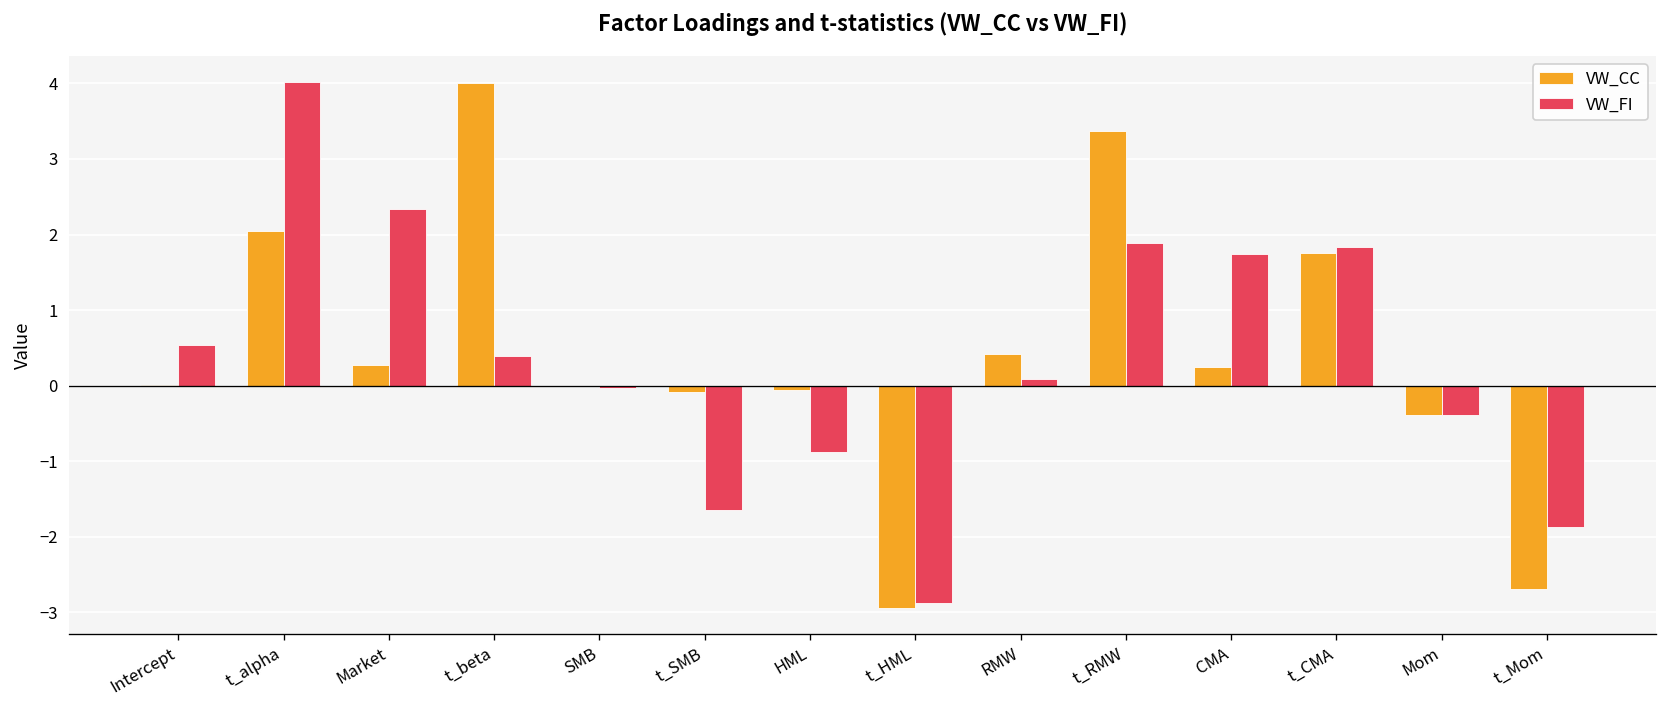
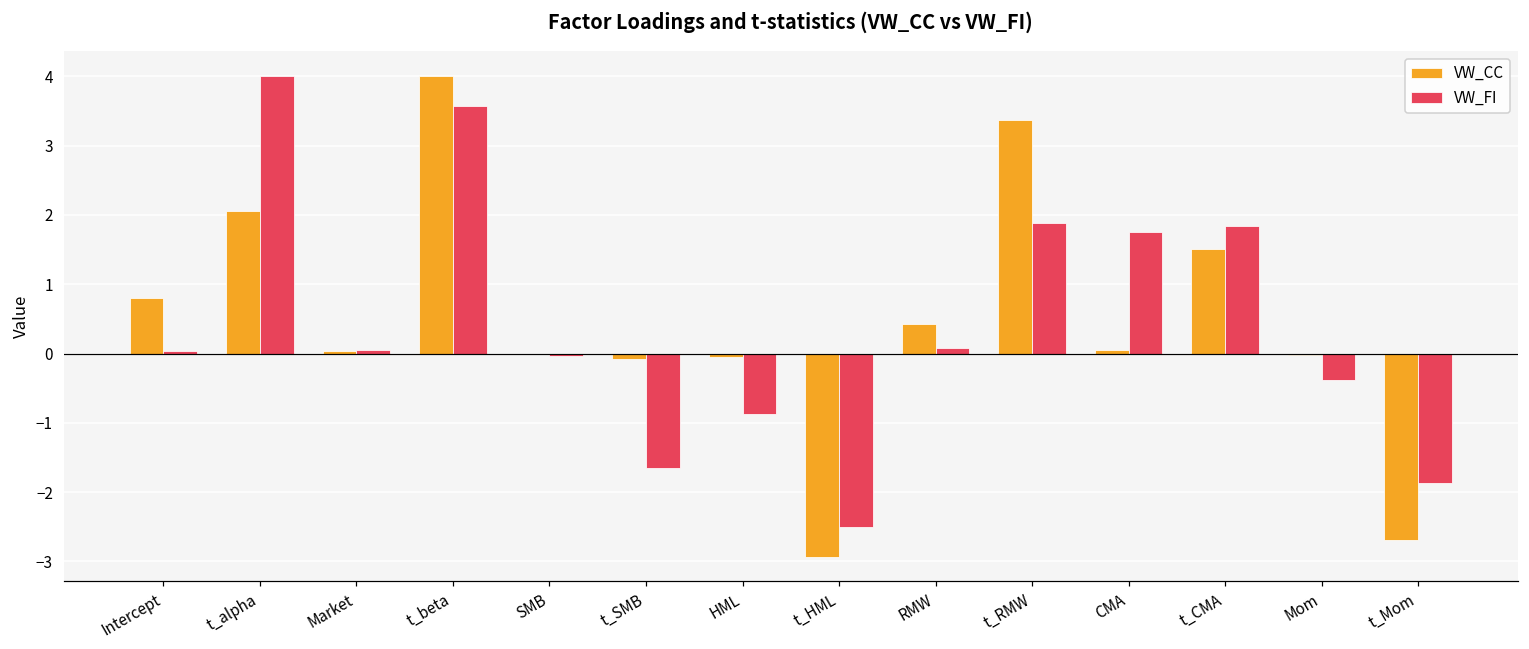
VW_CC, Intercept: 0.0 -> 0.8
VW_FI, Intercept: 0.5 -> 0.0
VW_CC, Market: 0.3 -> 0.0
VW_FI, Market: 2.3 -> 0.1
VW_FI, t_beta: 0.4 -> 3.6
VW_FI, t_HML: -2.9 -> -2.5
VW_CC, CMA: 0.2 -> 0.1
VW_CC, t_CMA: 1.8 -> 1.5
VW_CC, Mom: -0.4 -> 0.0
